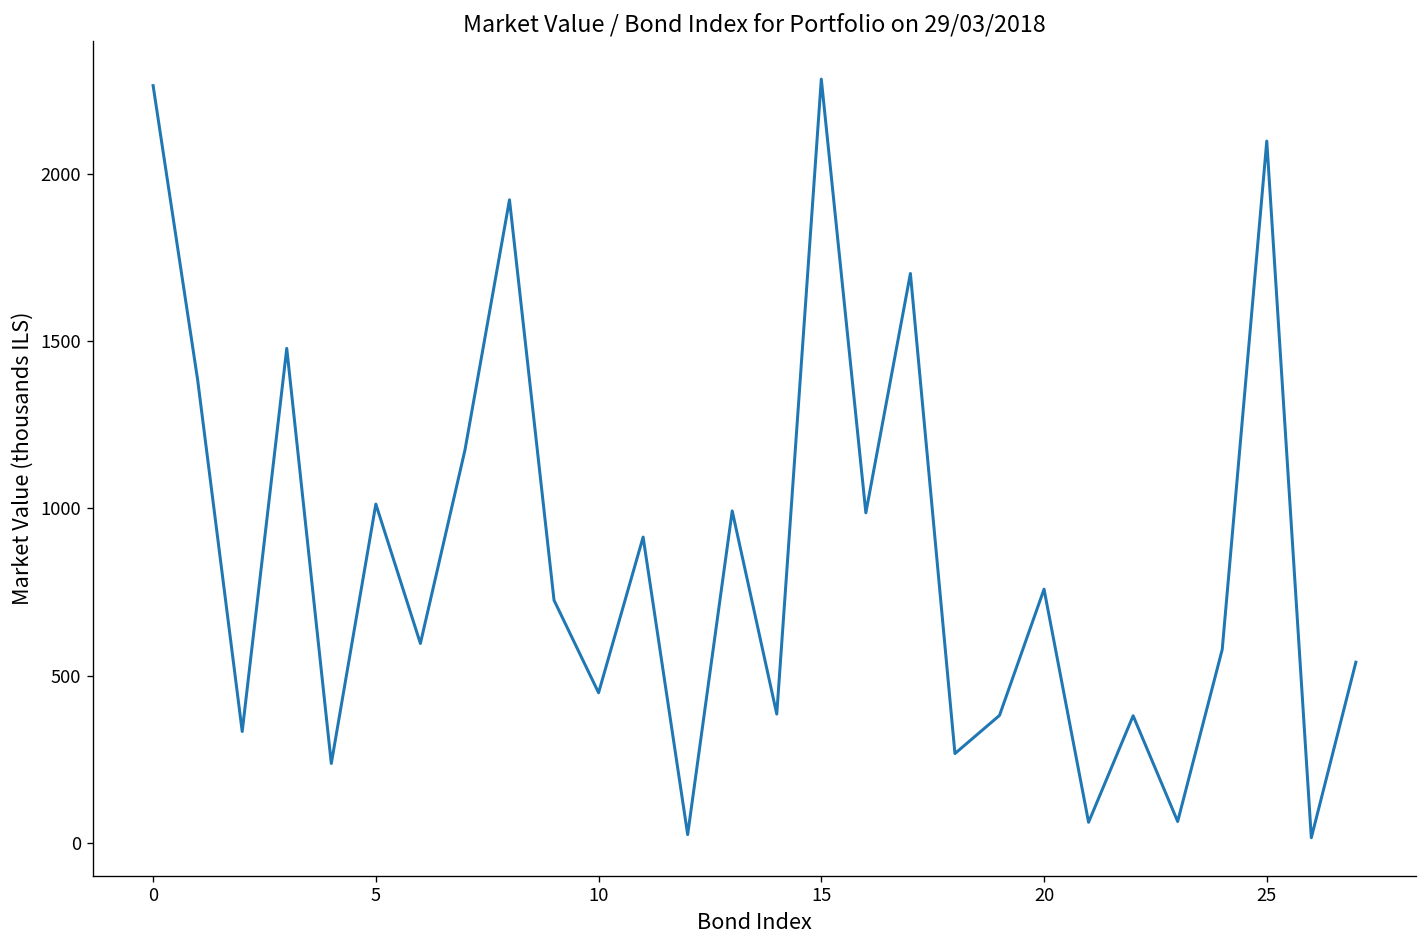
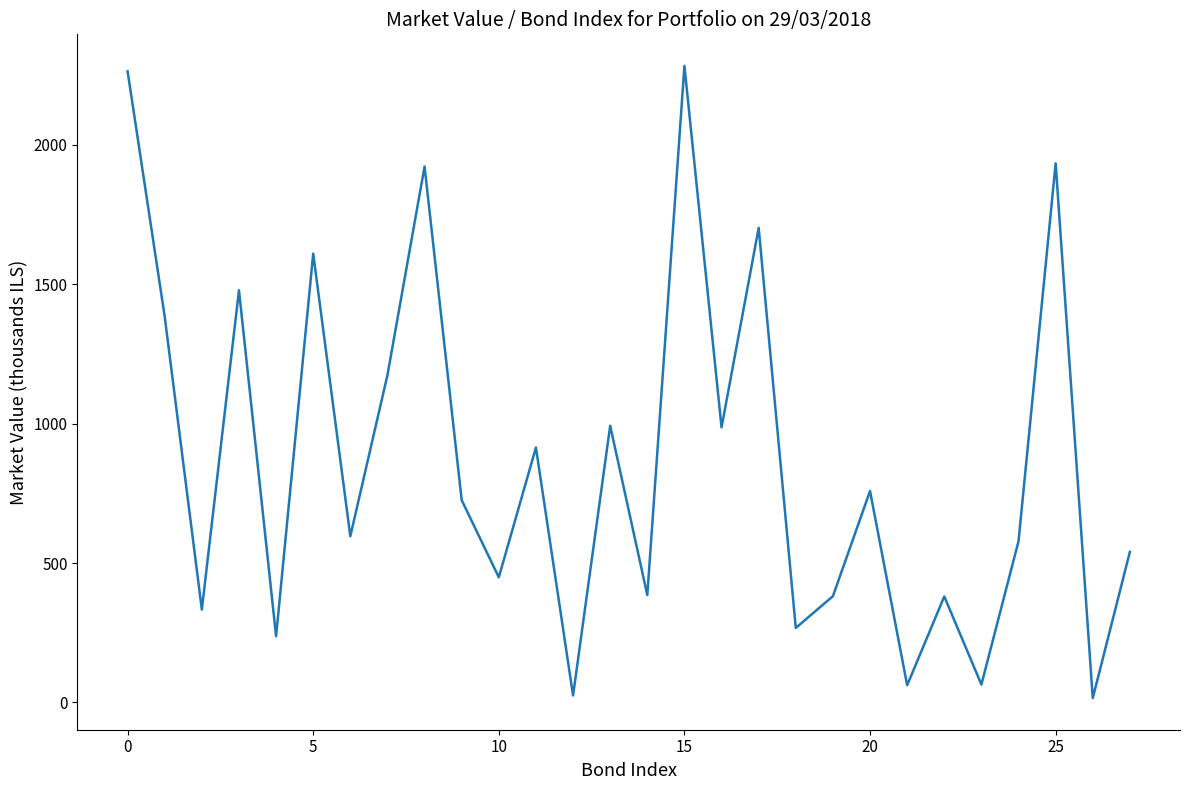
5: 1010 -> 1610
25: 2100 -> 1930
